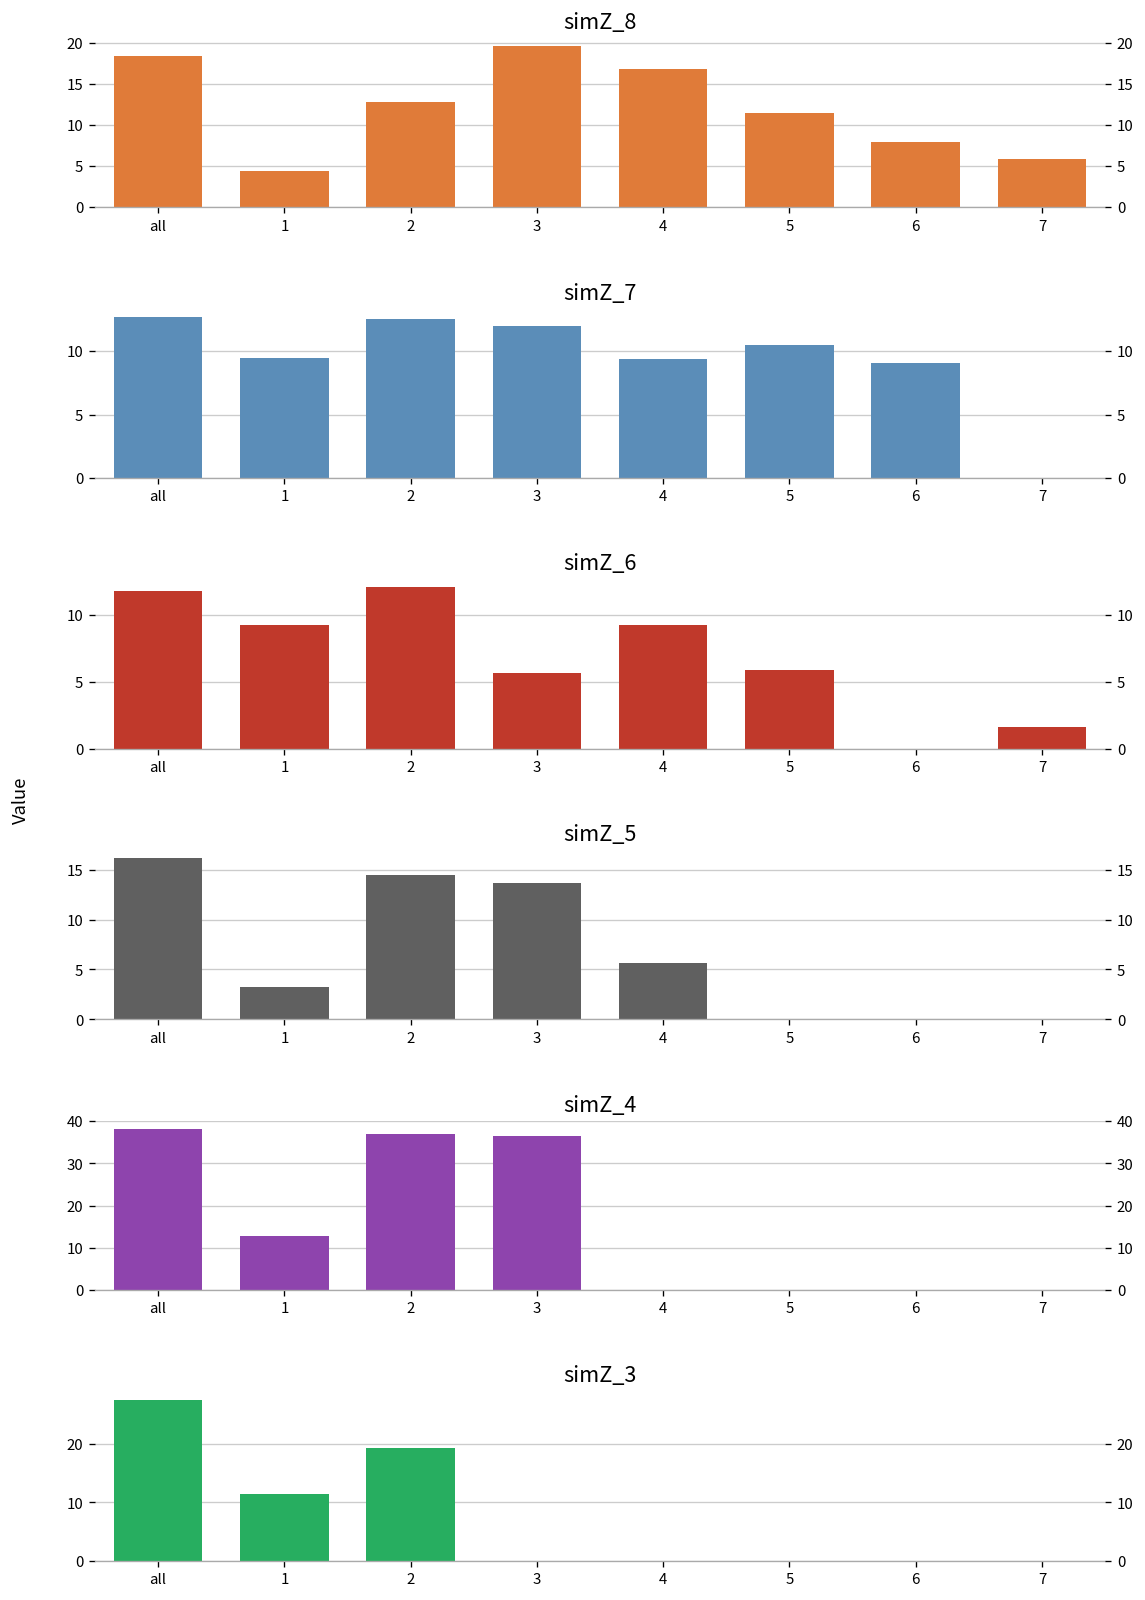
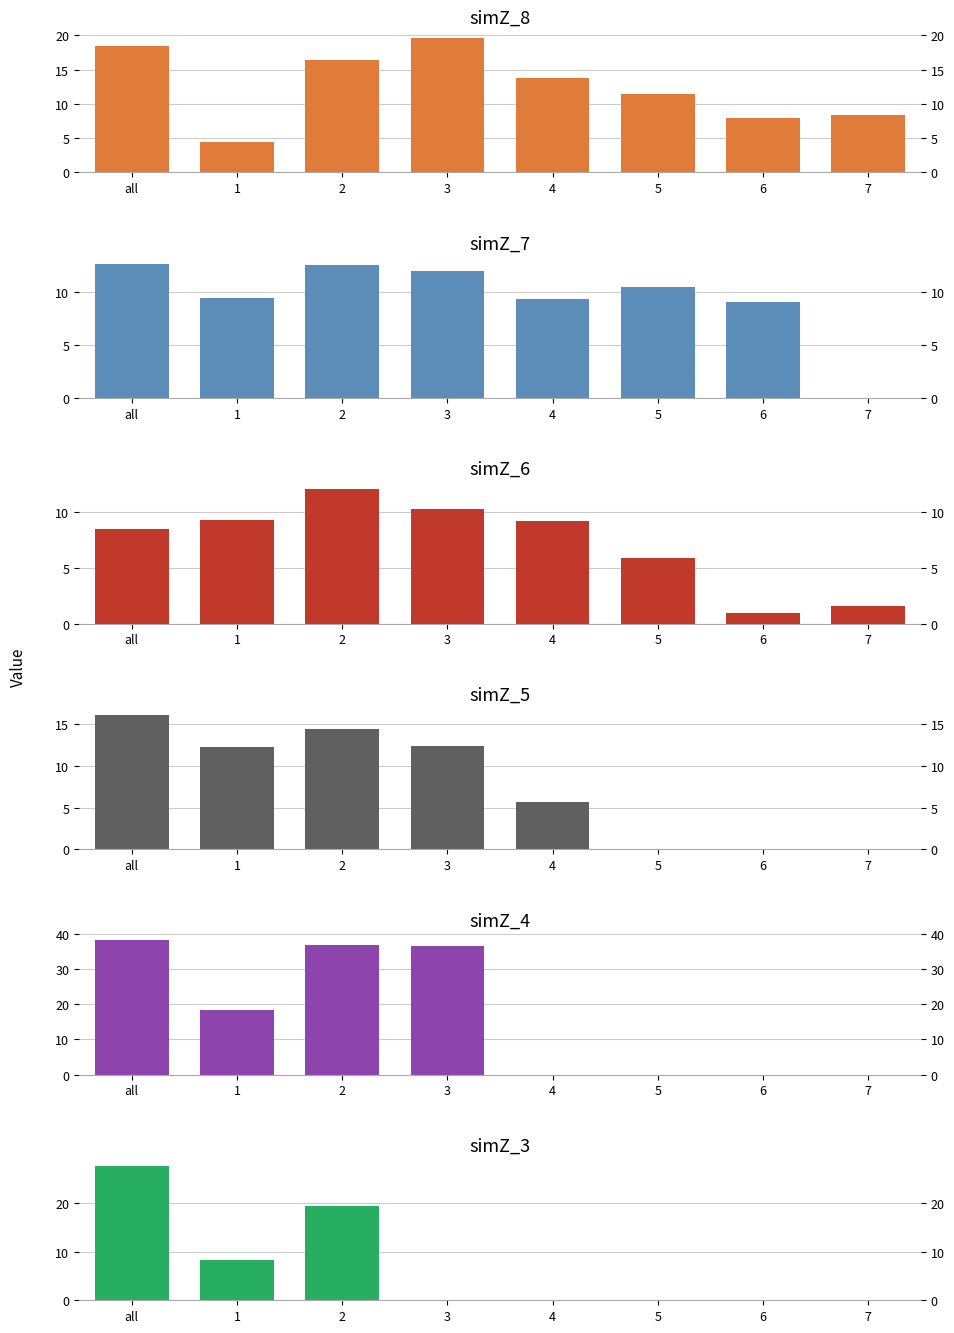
simZ_8, 2: 13 -> 16
simZ_8, 4: 17 -> 14
simZ_8, 7: 6 -> 8
simZ_6, all: 11.8 -> 8.4
simZ_6, 3: 5.7 -> 10.2
simZ_6, 6: 0.0 -> 0.9
simZ_5, 1: 3 -> 12
simZ_5, 3: 14 -> 12
simZ_4, 1: 13 -> 18
simZ_3, 1: 11 -> 8
